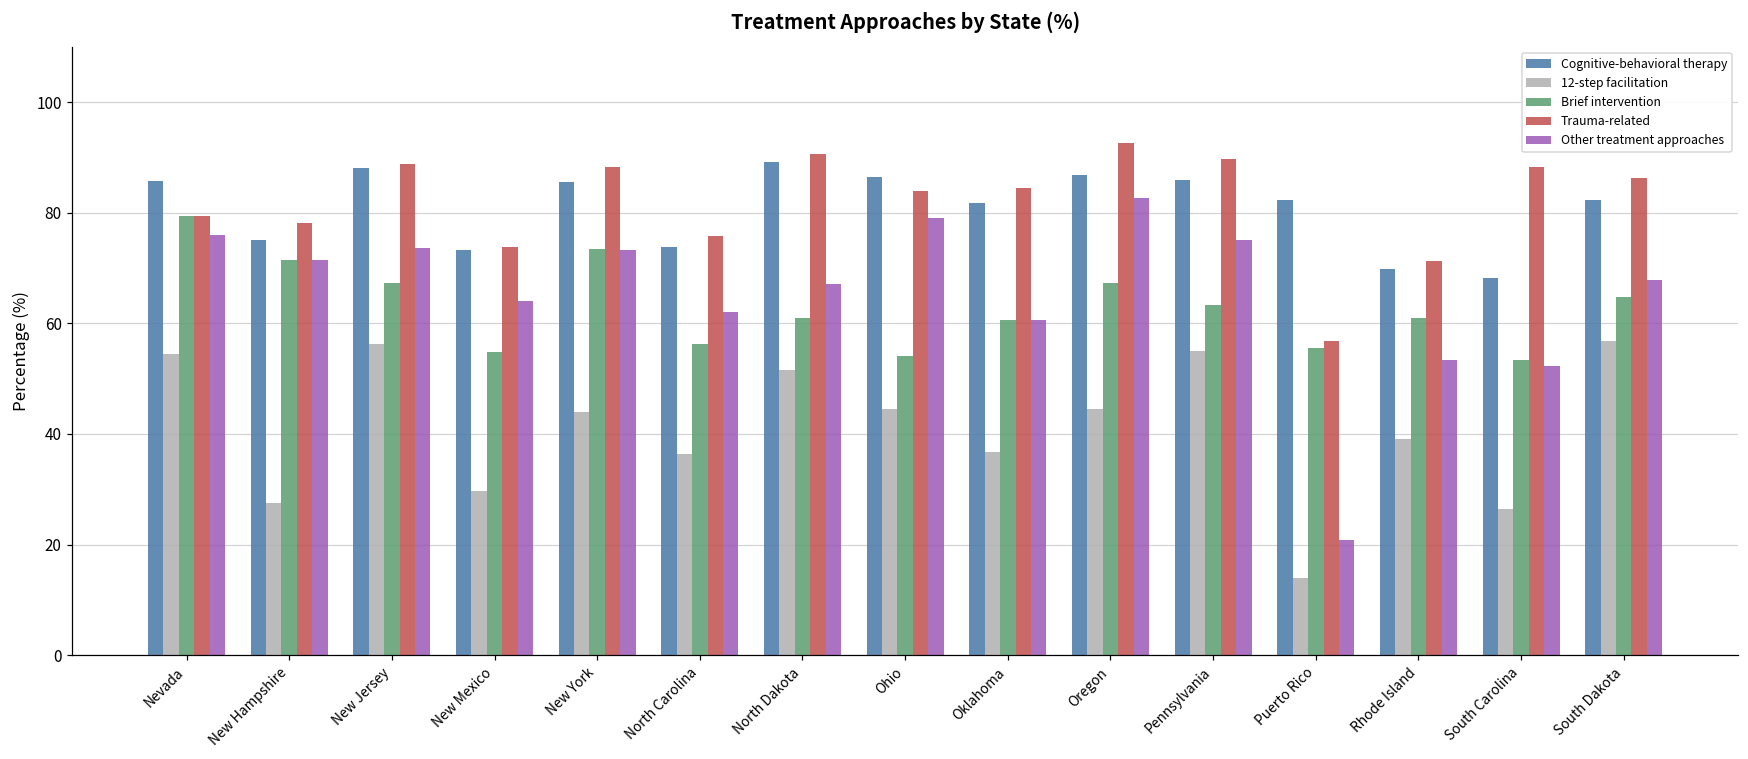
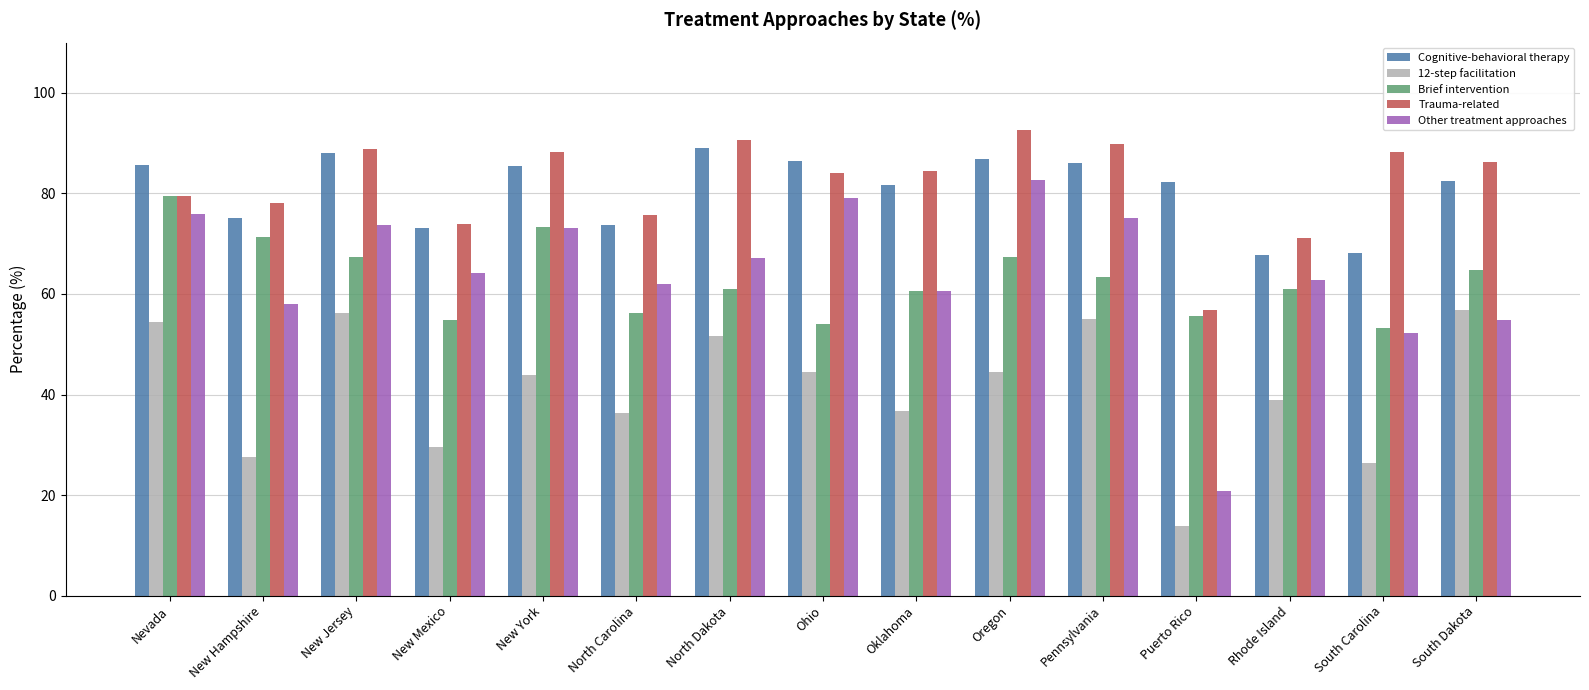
Other treatment approaches, New Hampshire: 71 -> 58
Cognitive-behavioral therapy, Rhode Island: 70 -> 68
Other treatment approaches, Rhode Island: 53 -> 63
Other treatment approaches, South Dakota: 68 -> 55
